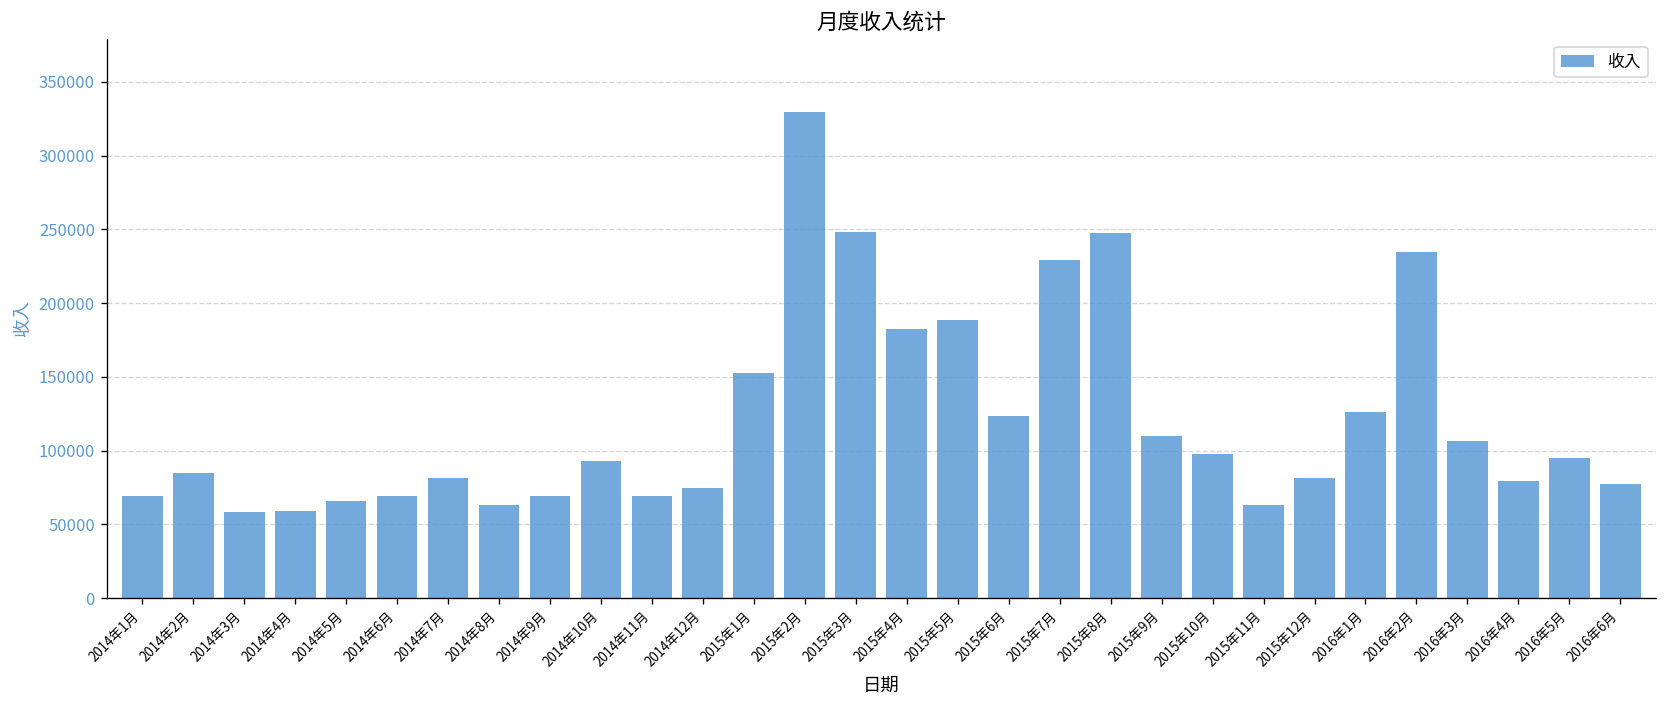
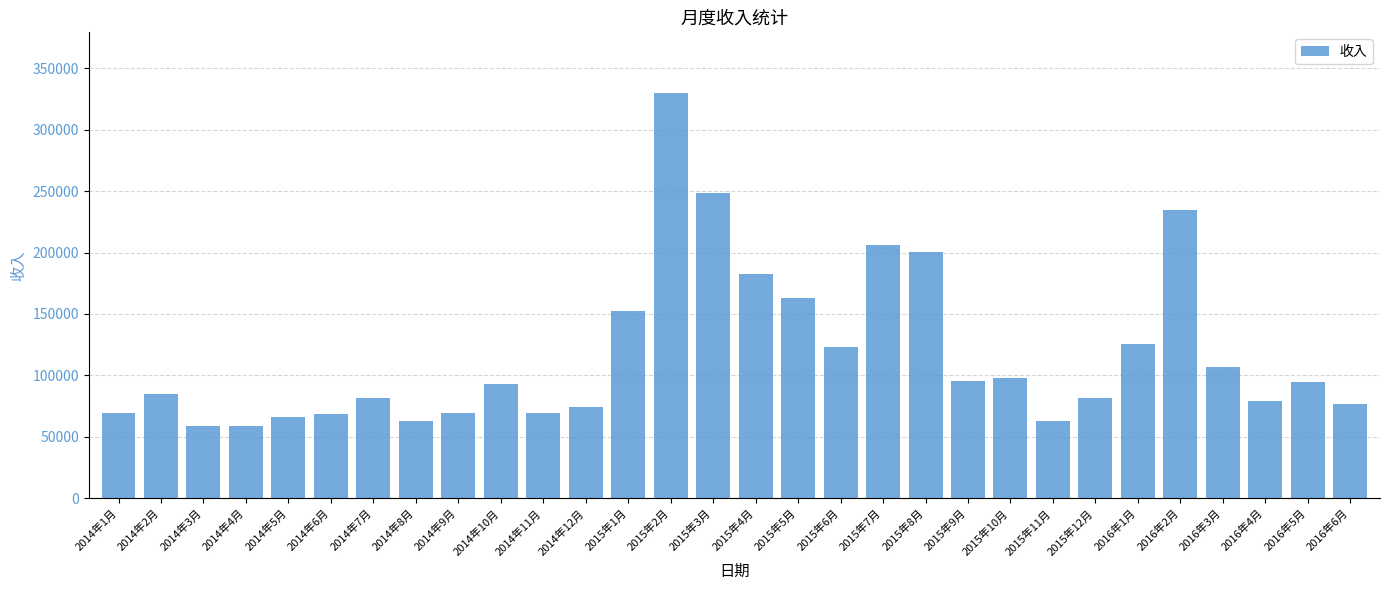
2015年5月: 189000 -> 163000
2015年7月: 229000 -> 206000
2015年8月: 248000 -> 200000
2015年9月: 110000 -> 96000
